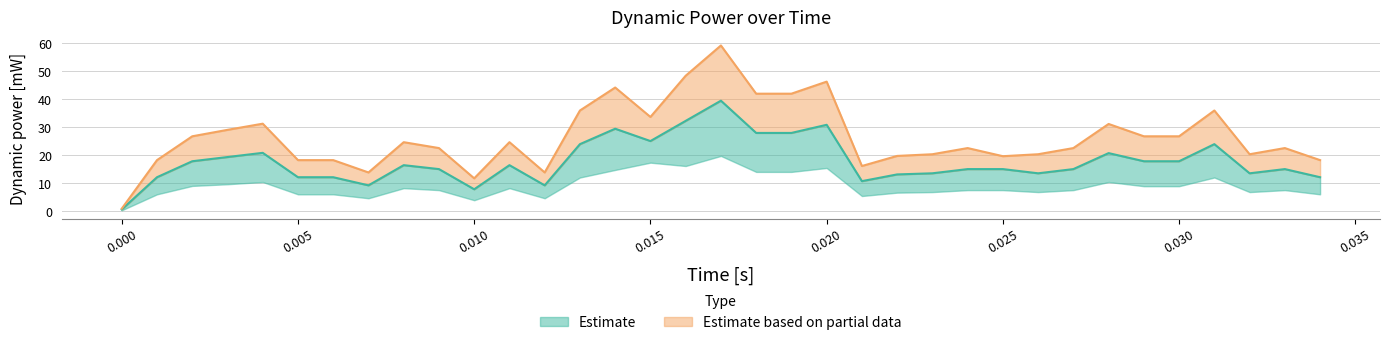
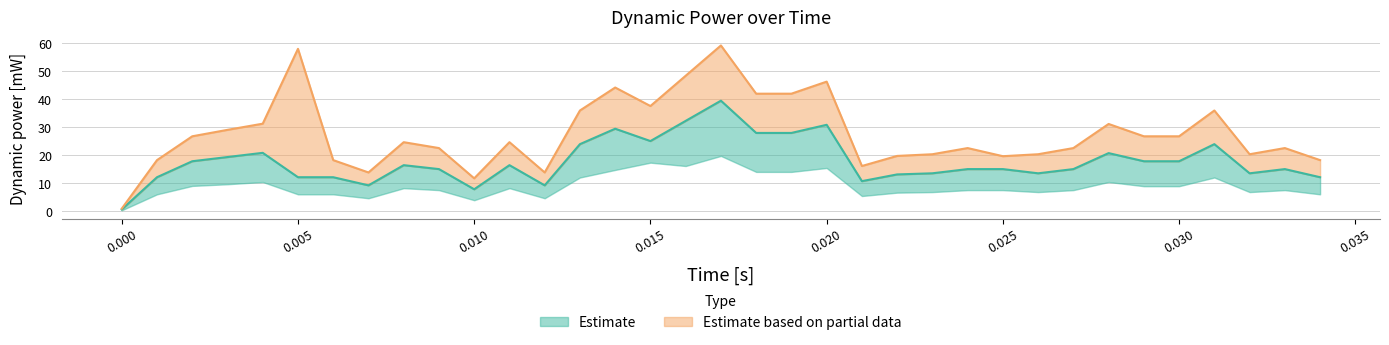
Estimate based on partial data, 0.005: 18 -> 58
Estimate based on partial data, 0.015: 34 -> 38
